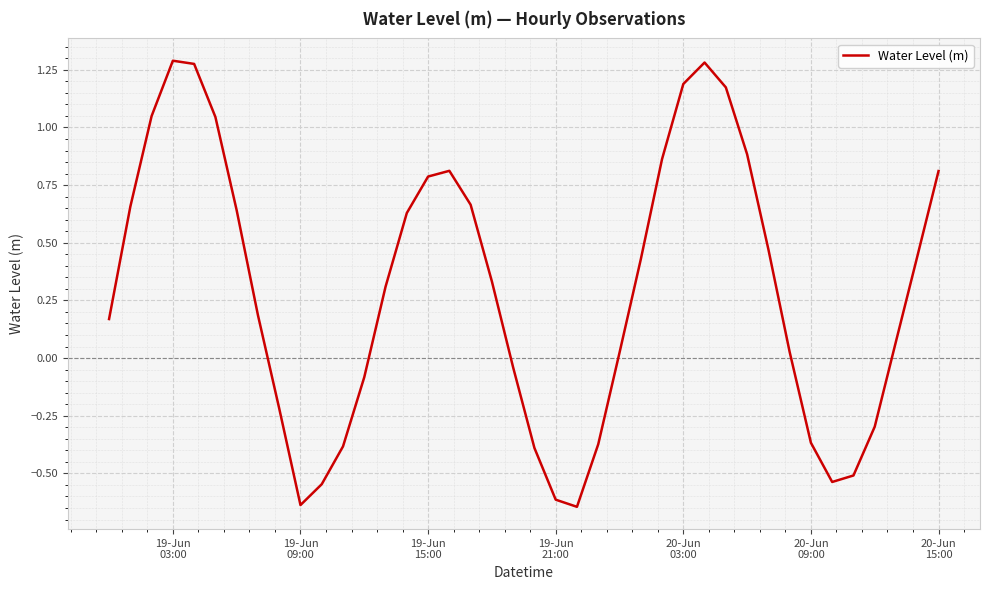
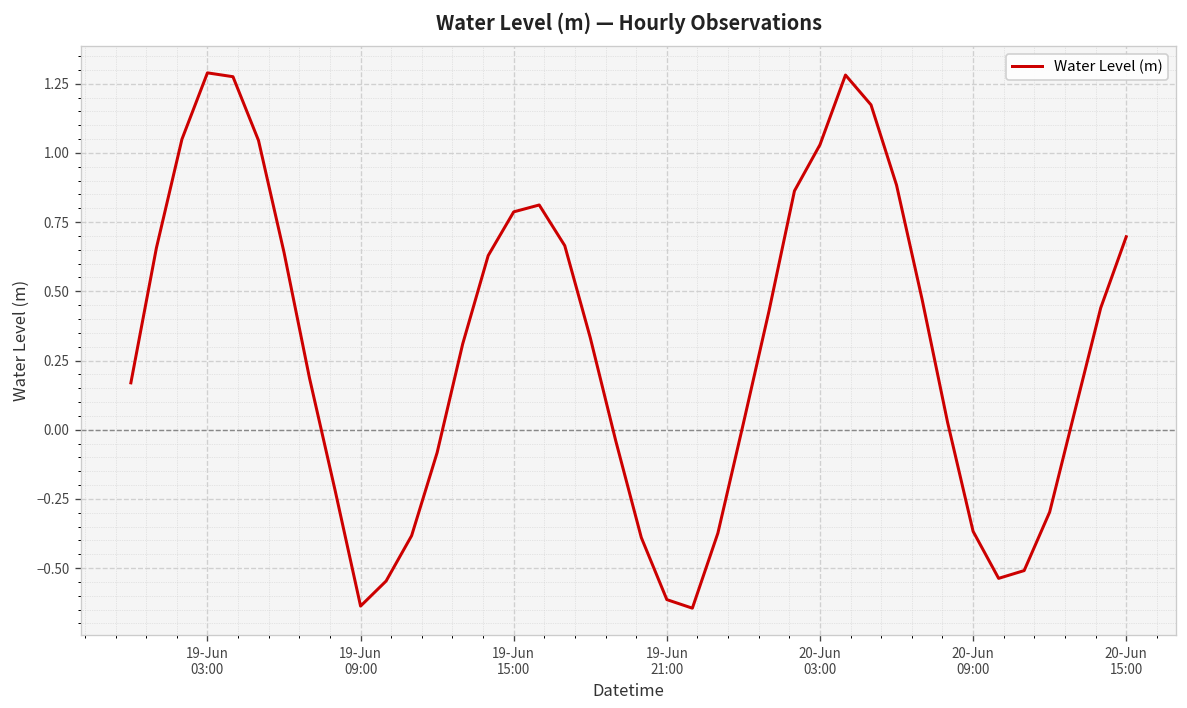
20-Jun 03:00: 1.19 -> 1.03
20-Jun 15:00: 0.81 -> 0.70
